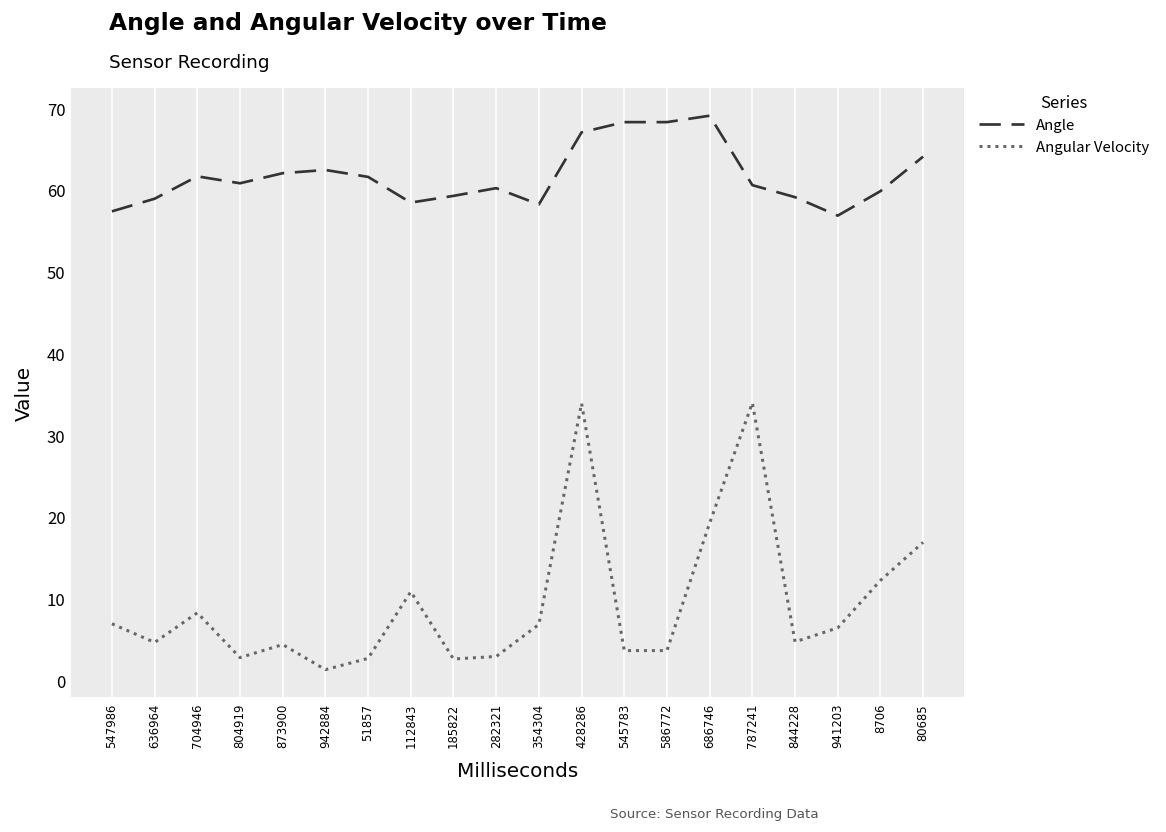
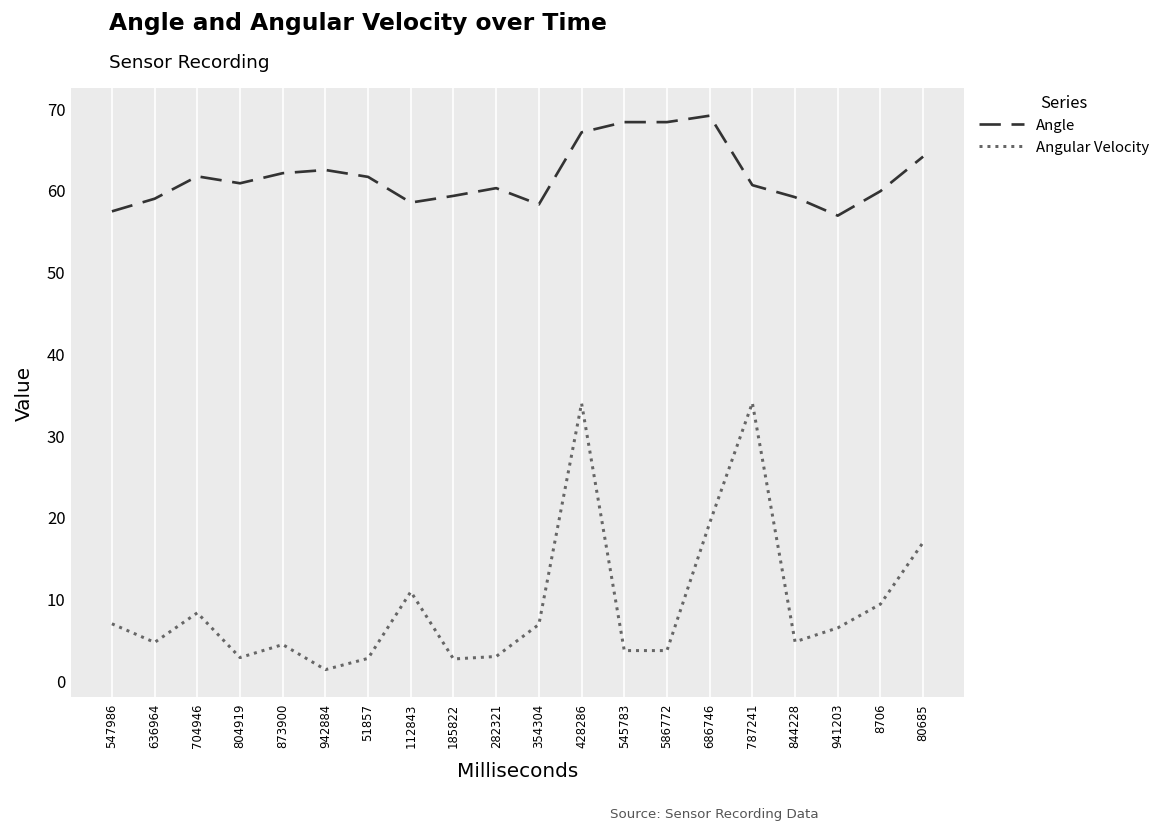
Angular Velocity, 8706: 12 -> 9
